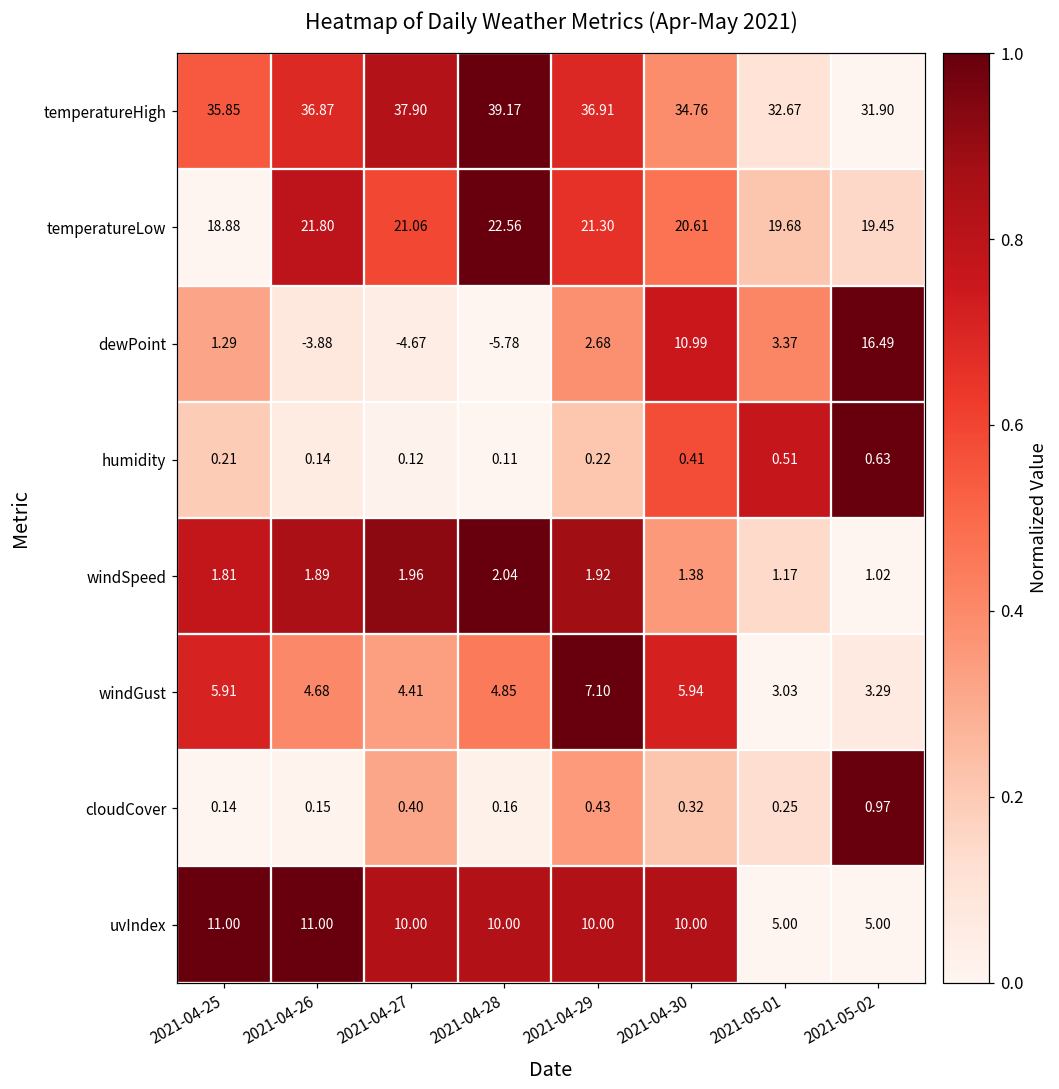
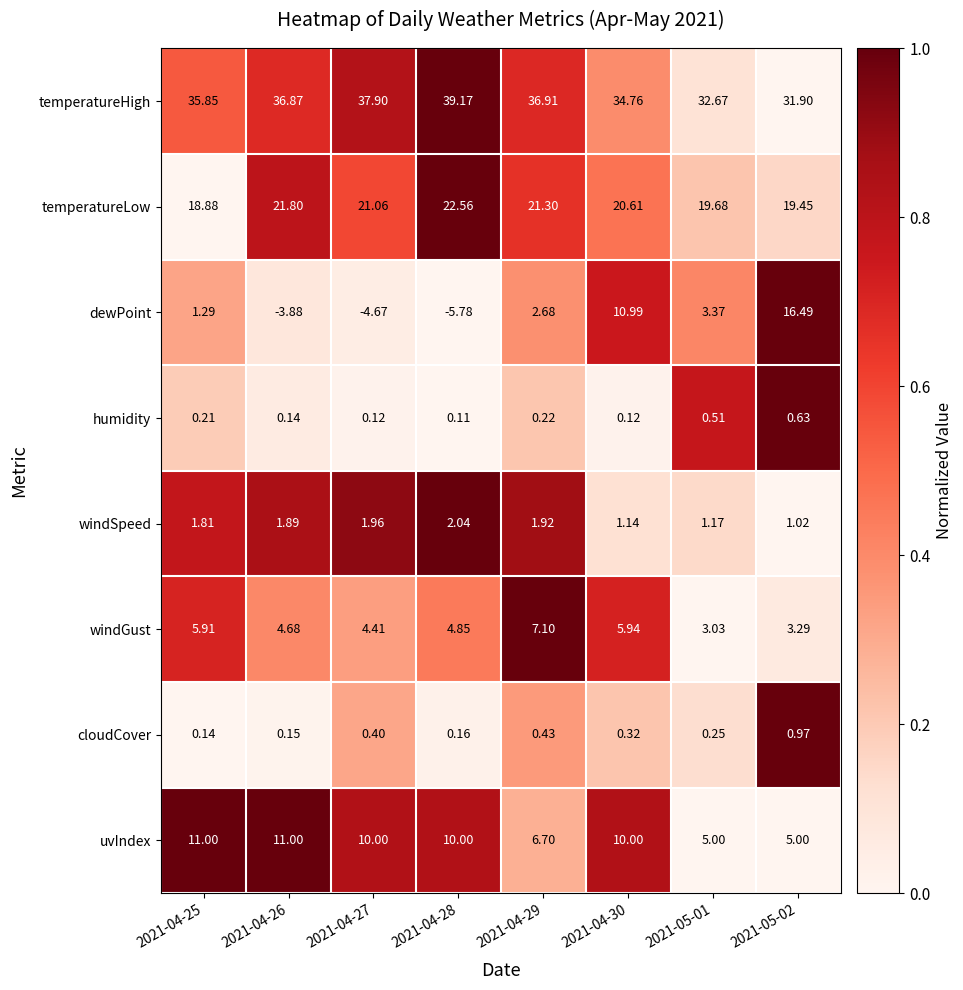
humidity, 2021-04-30: 0.41 -> 0.12
windSpeed, 2021-04-30: 1.38 -> 1.14
uvIndex, 2021-04-29: 10.00 -> 6.70
